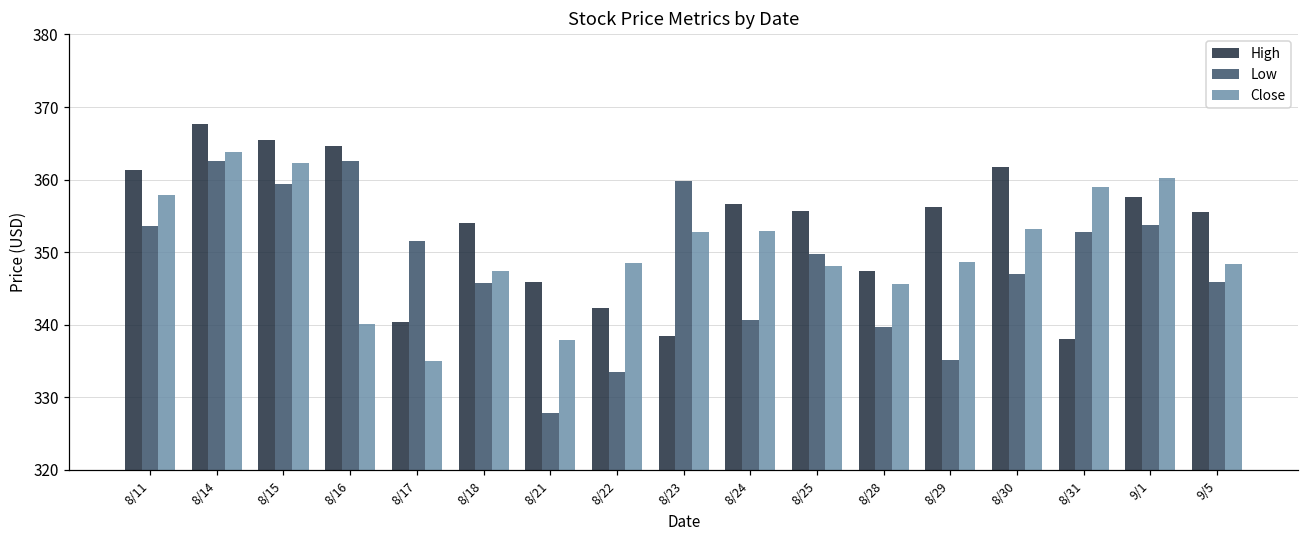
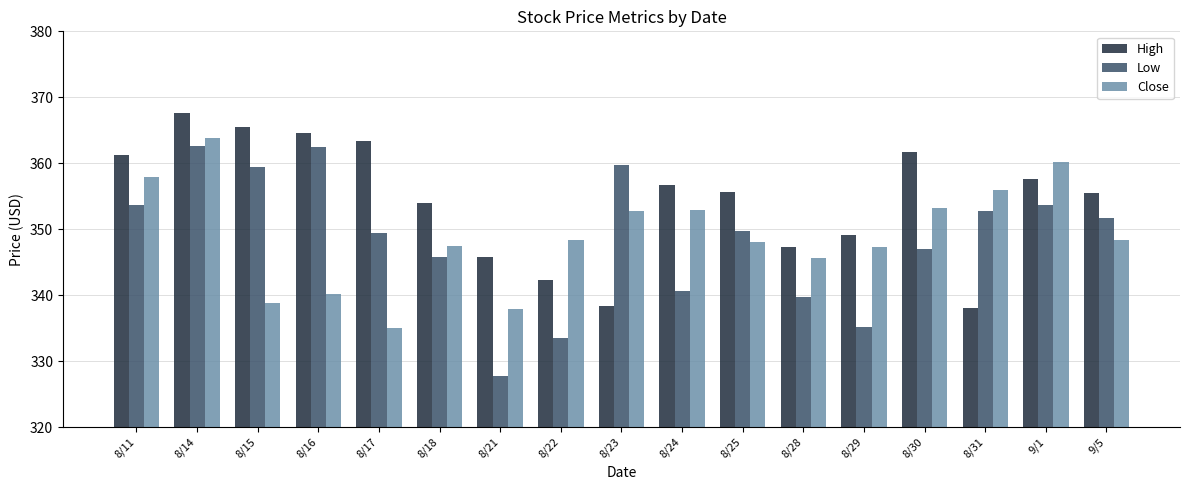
Close, 8/15: 362 -> 339
High, 8/17: 340 -> 363
Low, 8/17: 352 -> 349
High, 8/29: 356 -> 349
Close, 8/29: 349 -> 347
Close, 8/31: 359 -> 356
Low, 9/5: 346 -> 352
